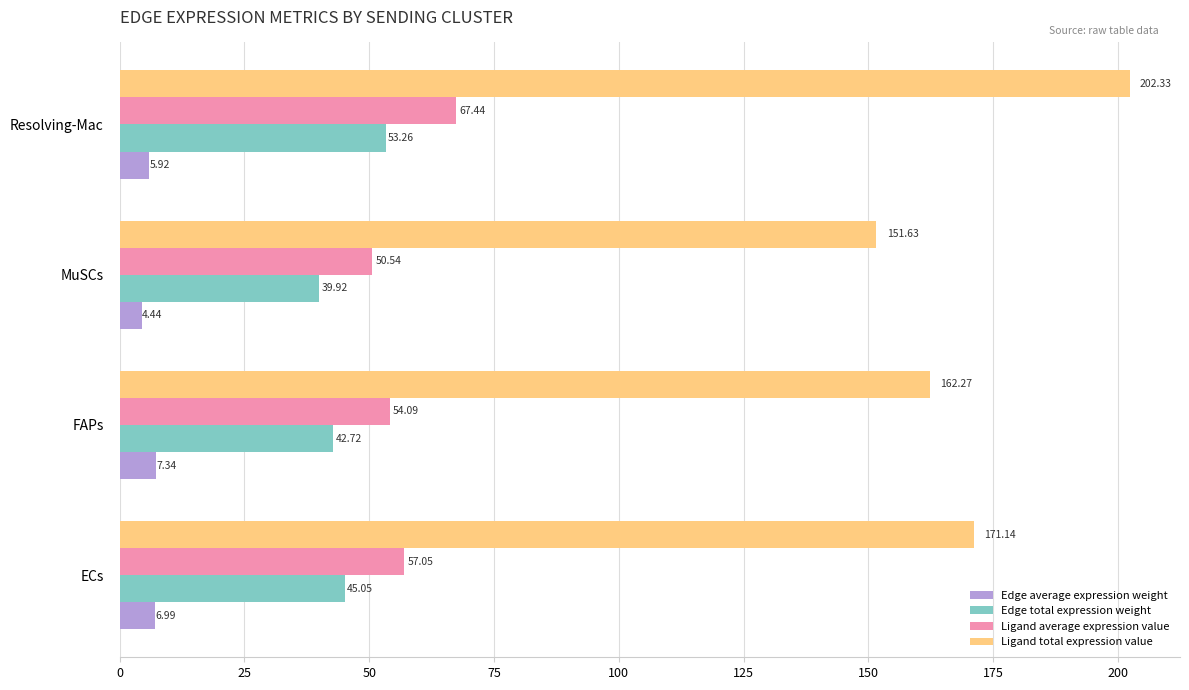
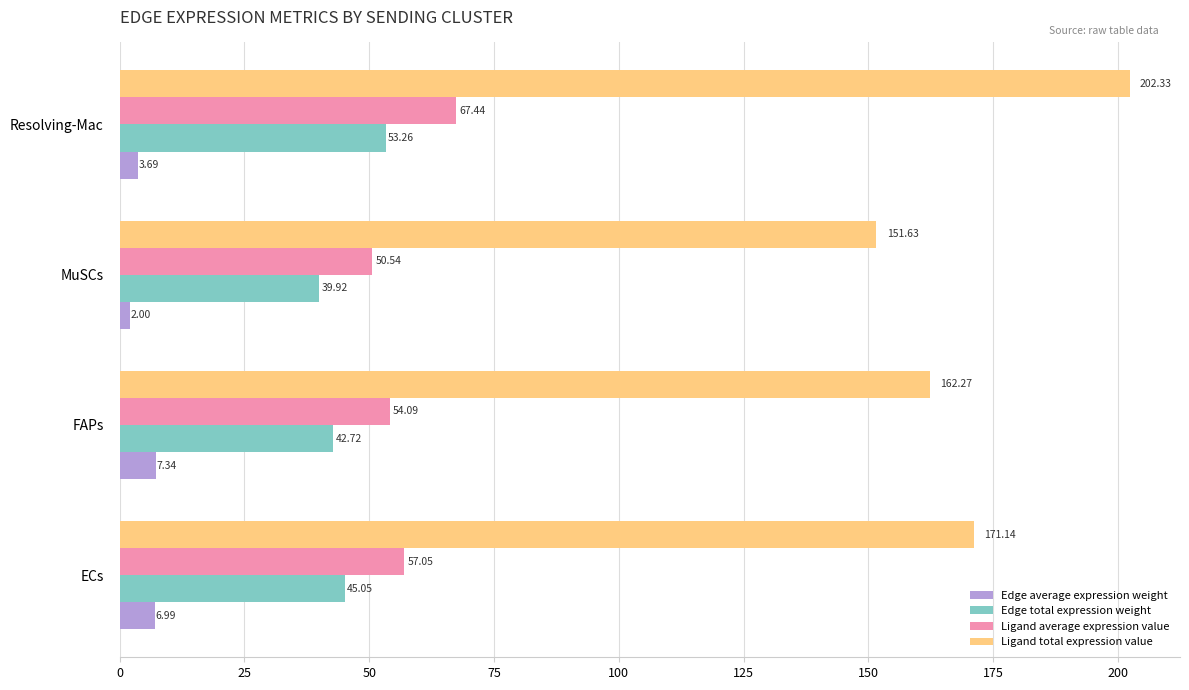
Edge average expression weight, Resolving-Mac: 5.92 -> 3.69
Edge average expression weight, MuSCs: 4.44 -> 2.00
